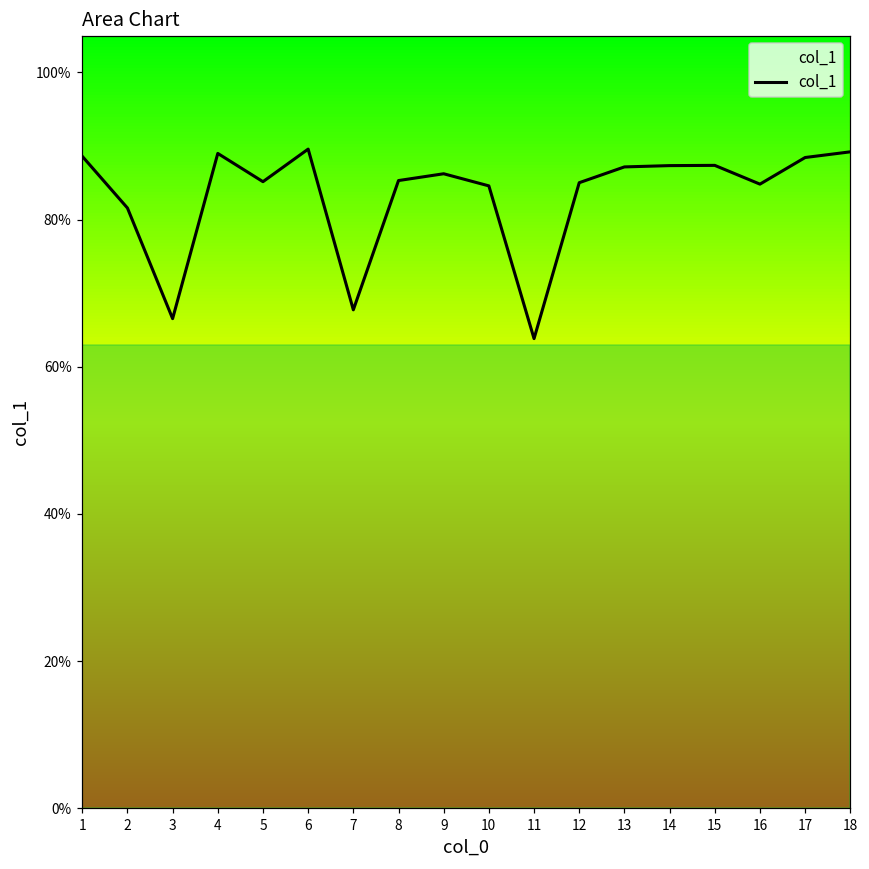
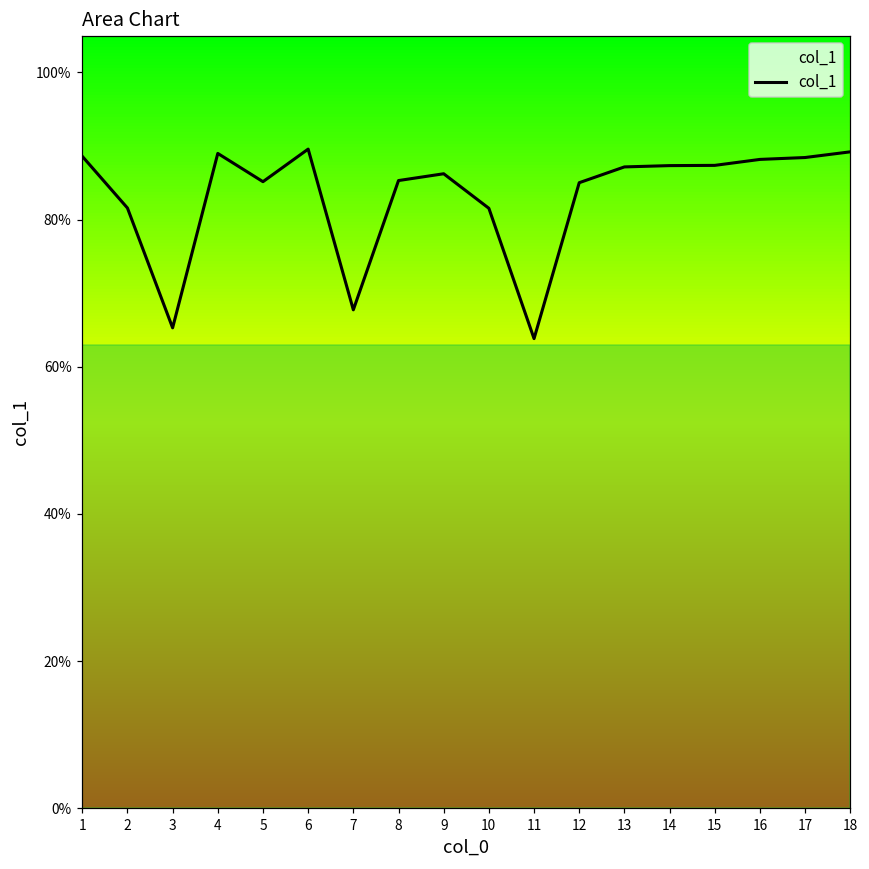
3: 67% -> 65%
10: 85% -> 82%
16: 85% -> 88%
